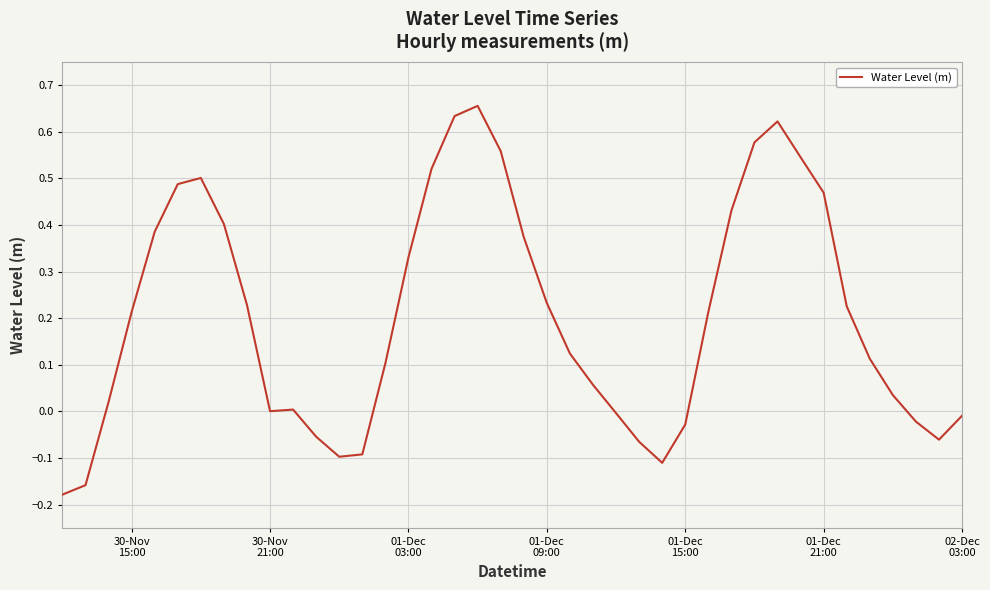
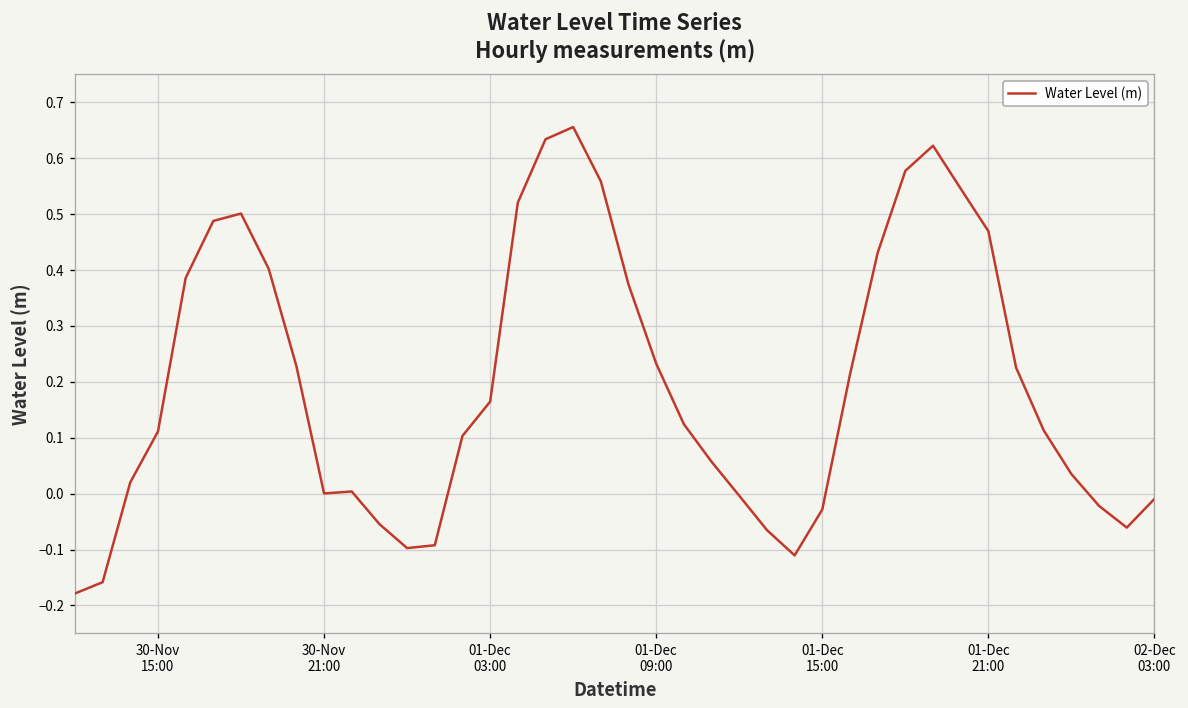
30-Nov 15:00: 0.21 -> 0.11
01-Dec 03:00: 0.33 -> 0.16
